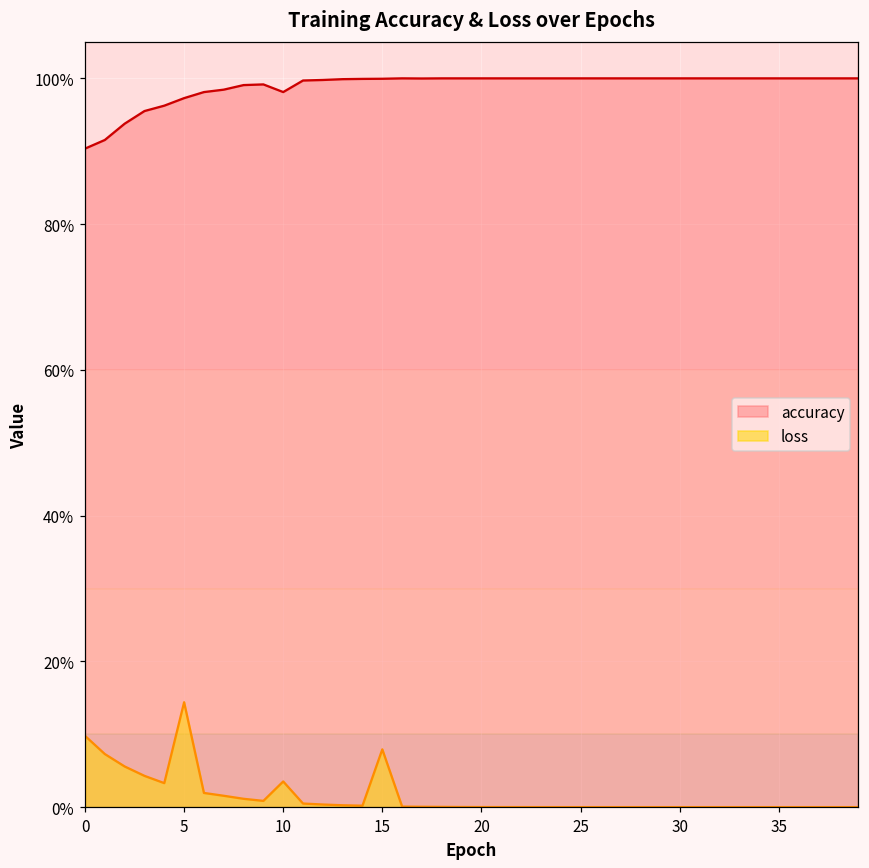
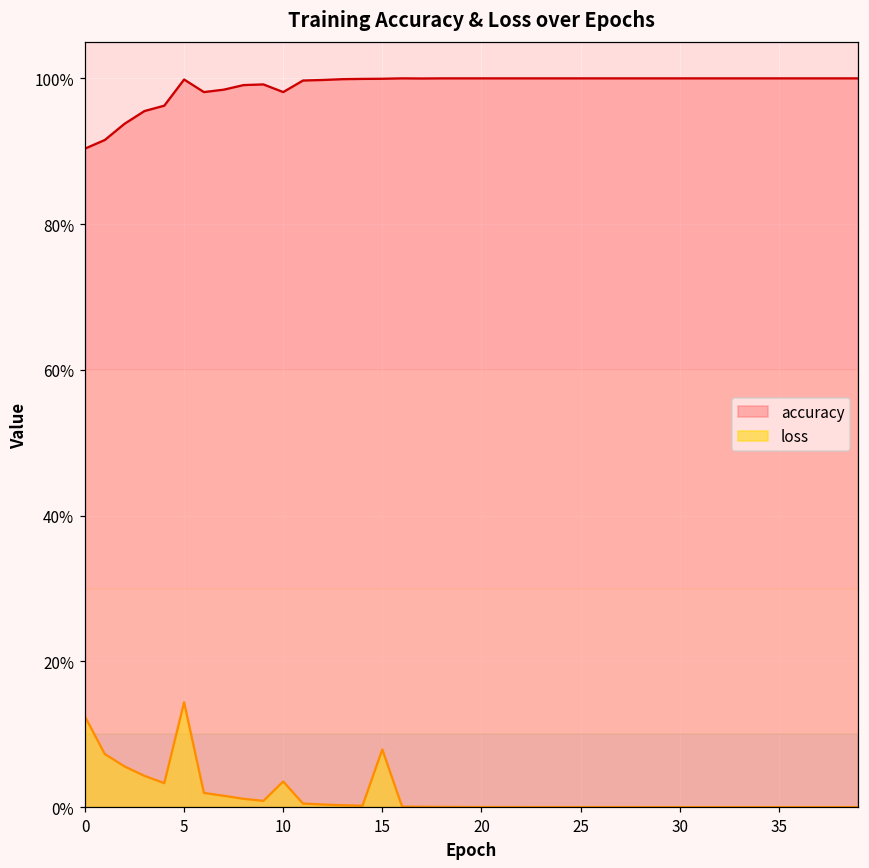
loss, 0: 10% -> 12%
accuracy, 5: 97% -> 100%
